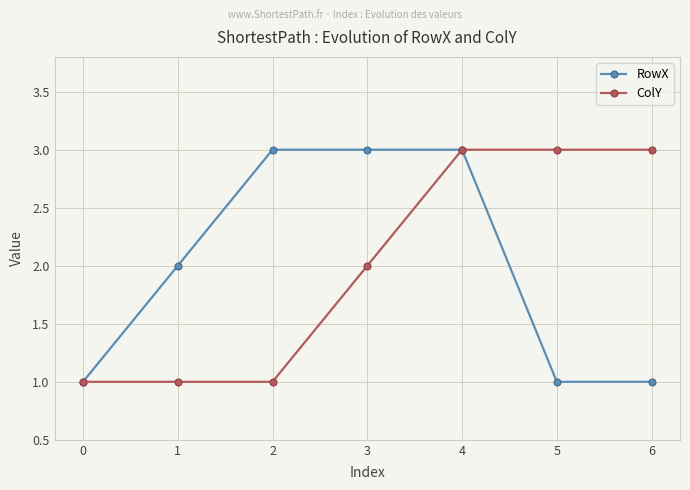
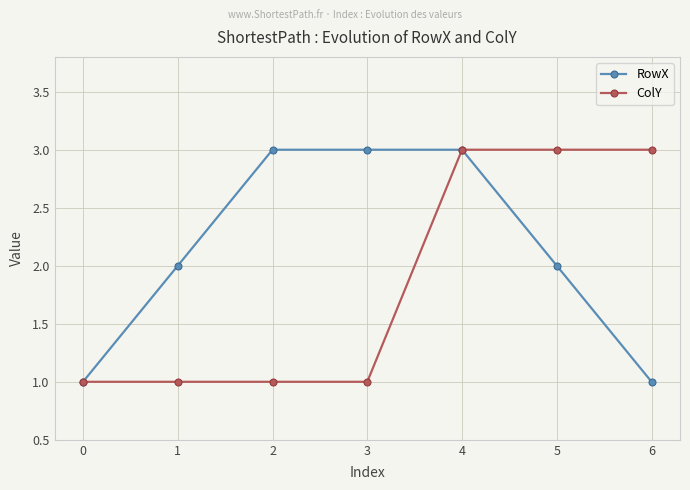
ColY, 3: 2 -> 1
RowX, 5: 1 -> 2
